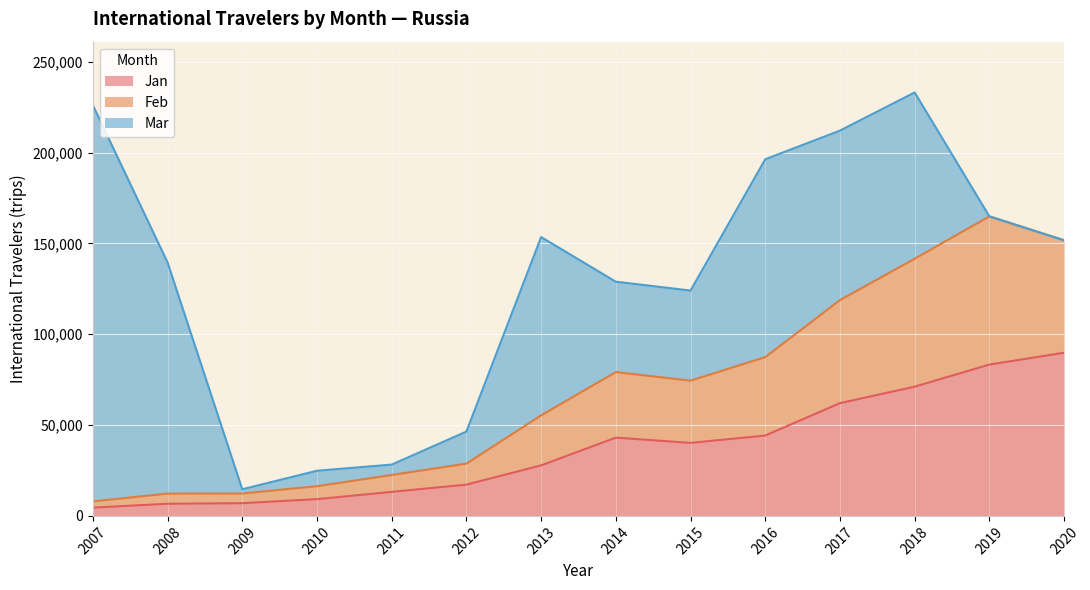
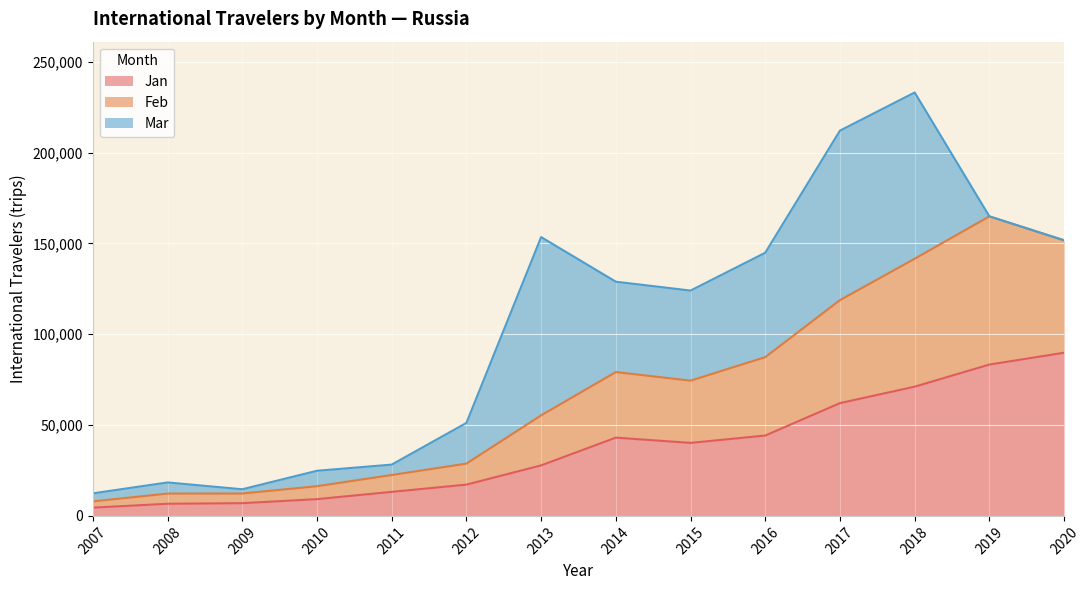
Mar, 2007: 218,000 -> 4,000
Mar, 2008: 127,000 -> 6,000
Mar, 2012: 18,000 -> 22,000
Mar, 2016: 109,000 -> 57,000
